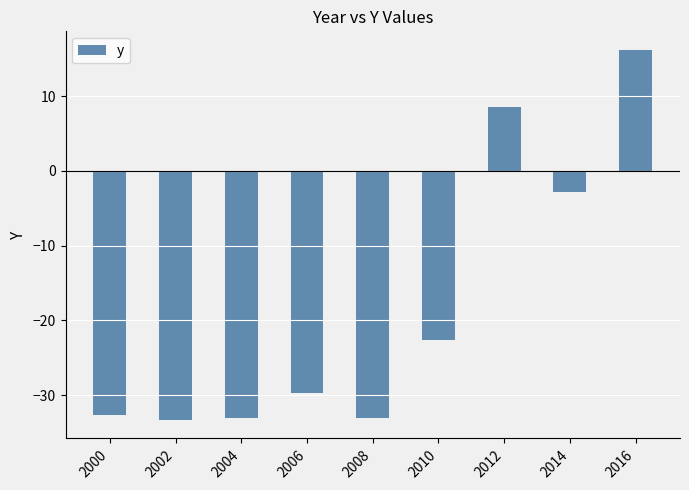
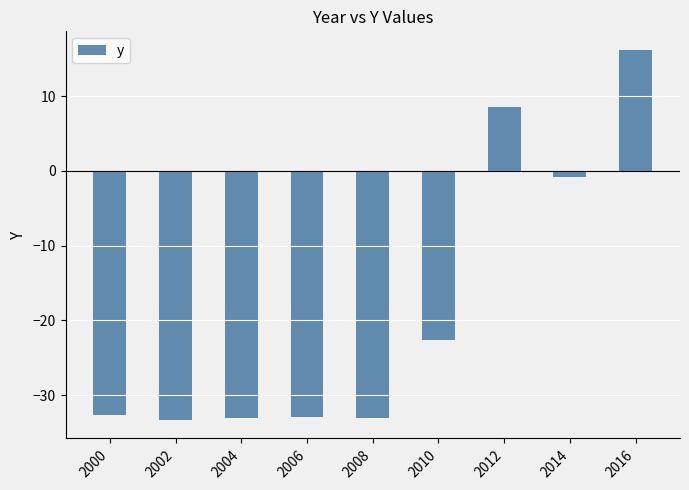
2006: -30 -> -33
2014: -3 -> -1
